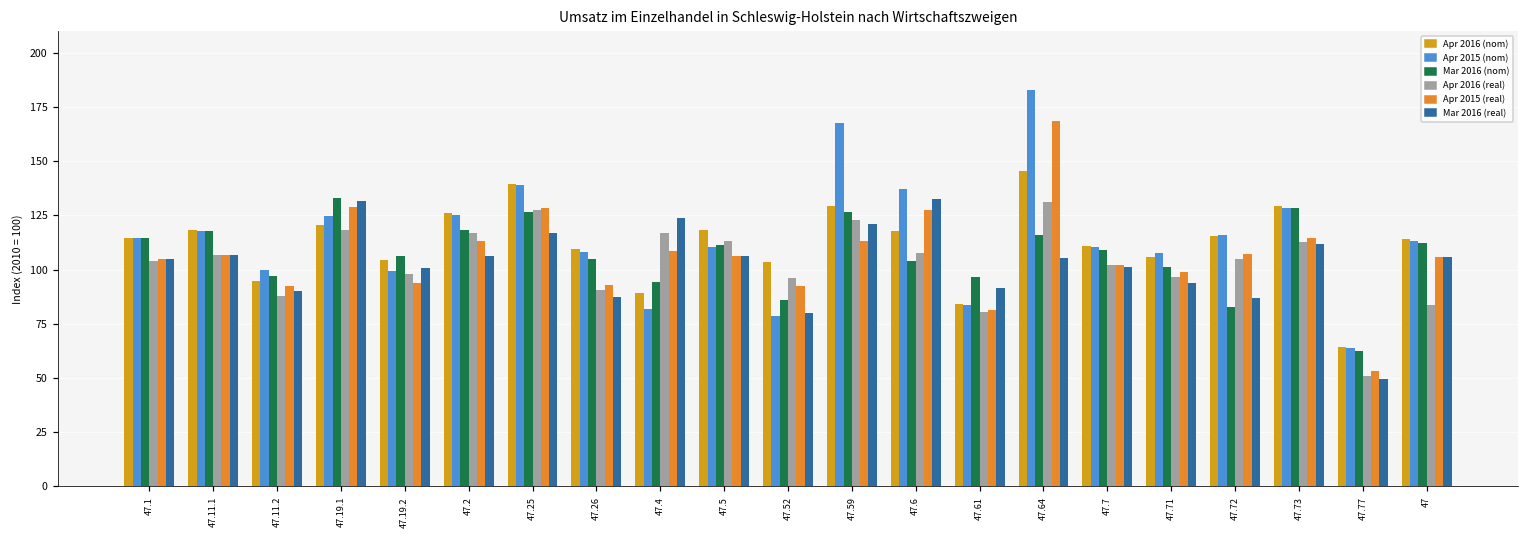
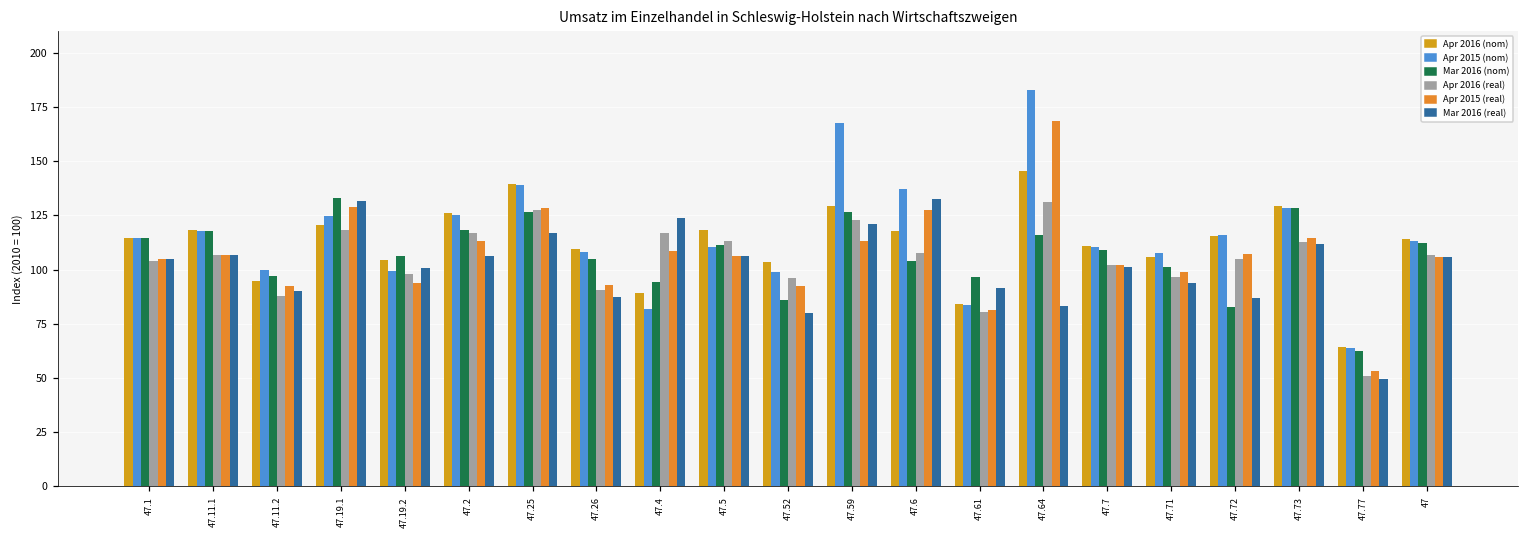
Apr 2015 (nom), 47.52: 79 -> 99
Mar 2016 (real), 47.64: 105 -> 83
Apr 2016 (real), 47: 84 -> 107
